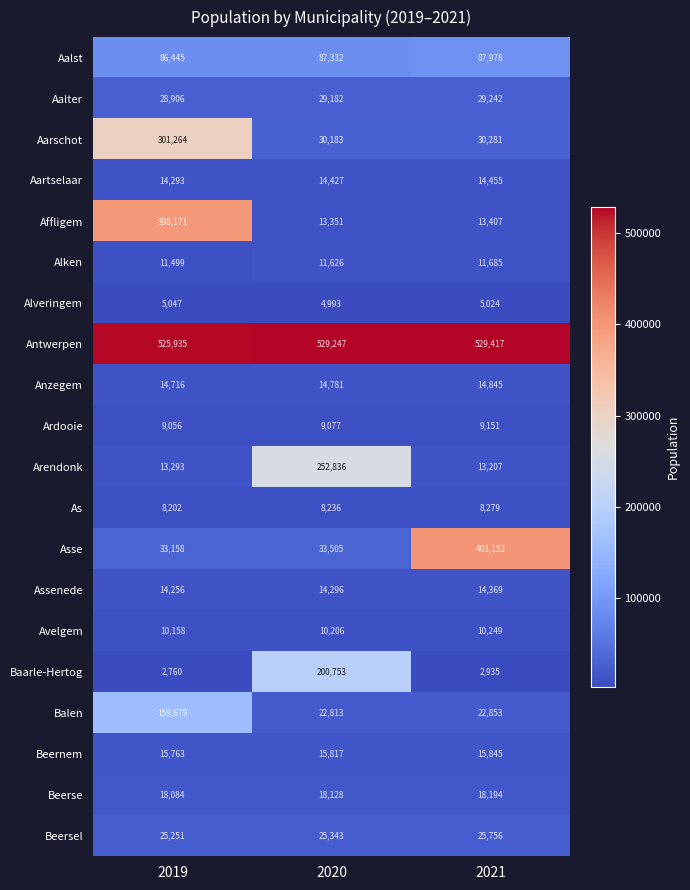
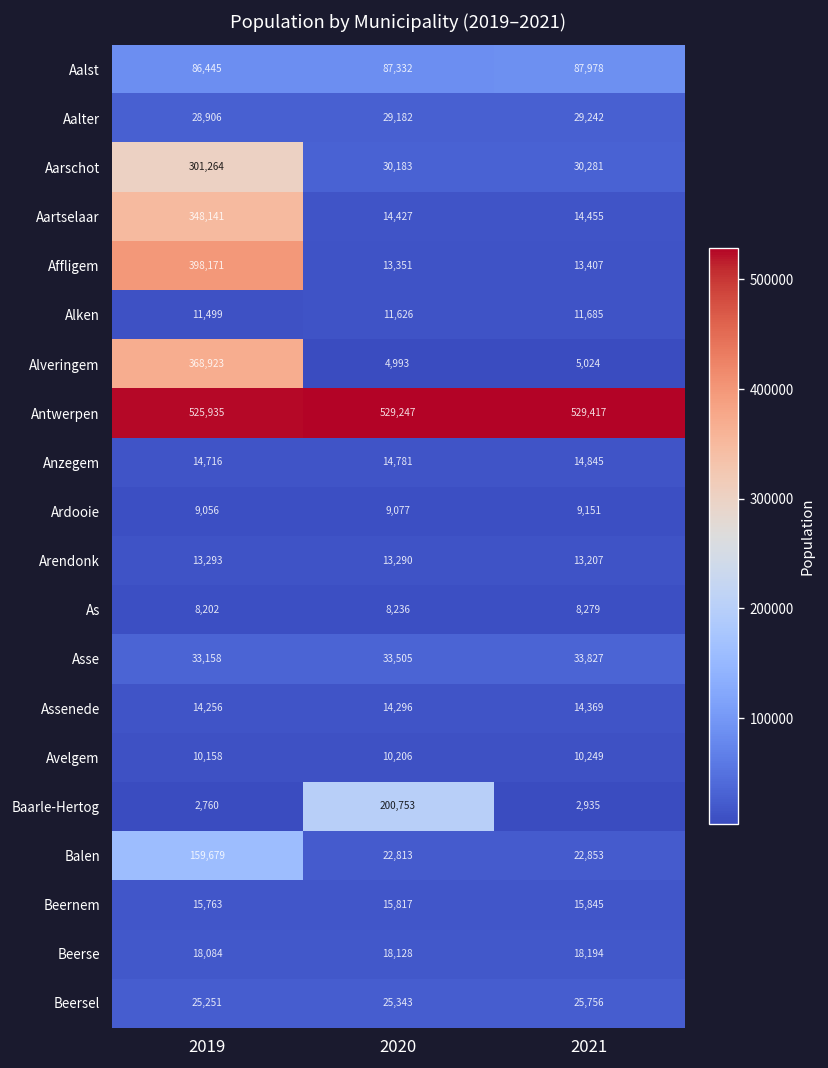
Aartselaar, 2019: 14,293 -> 348,141
Alveringem, 2019: 5,047 -> 368,923
Arendonk, 2020: 252,836 -> 13,290
Asse, 2021: 403,152 -> 33,827
